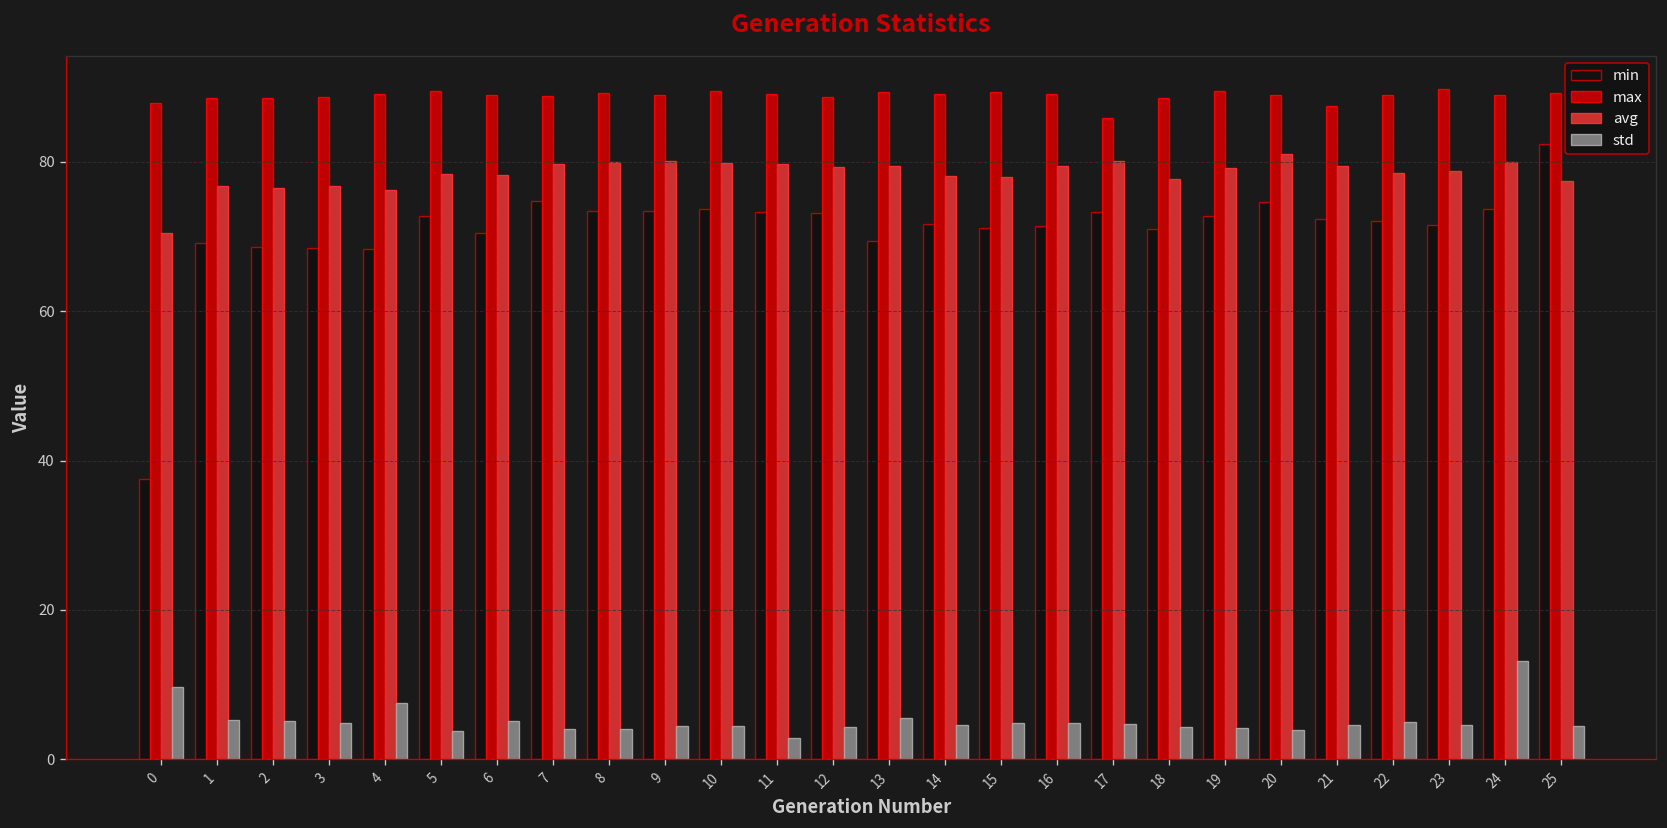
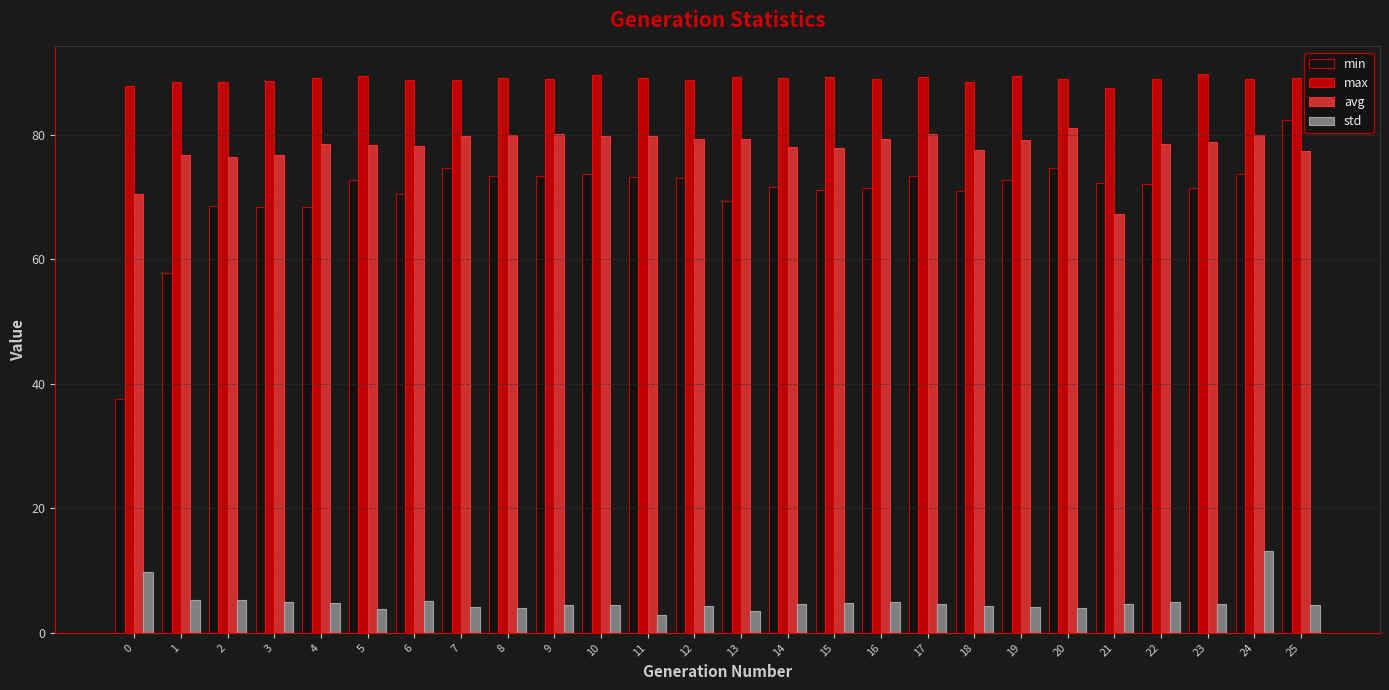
min, 1: 69 -> 58
avg, 4: 76 -> 78
std, 4: 8 -> 5
std, 13: 6 -> 4
max, 17: 86 -> 89
avg, 21: 79 -> 67
